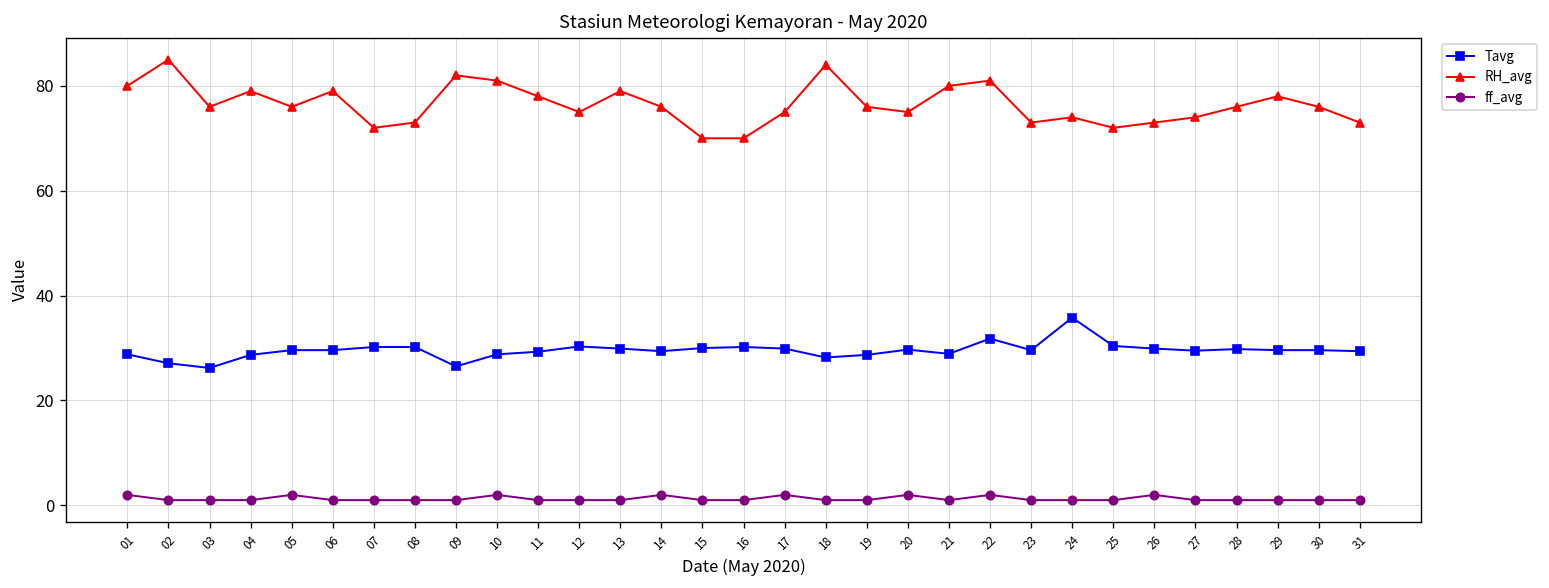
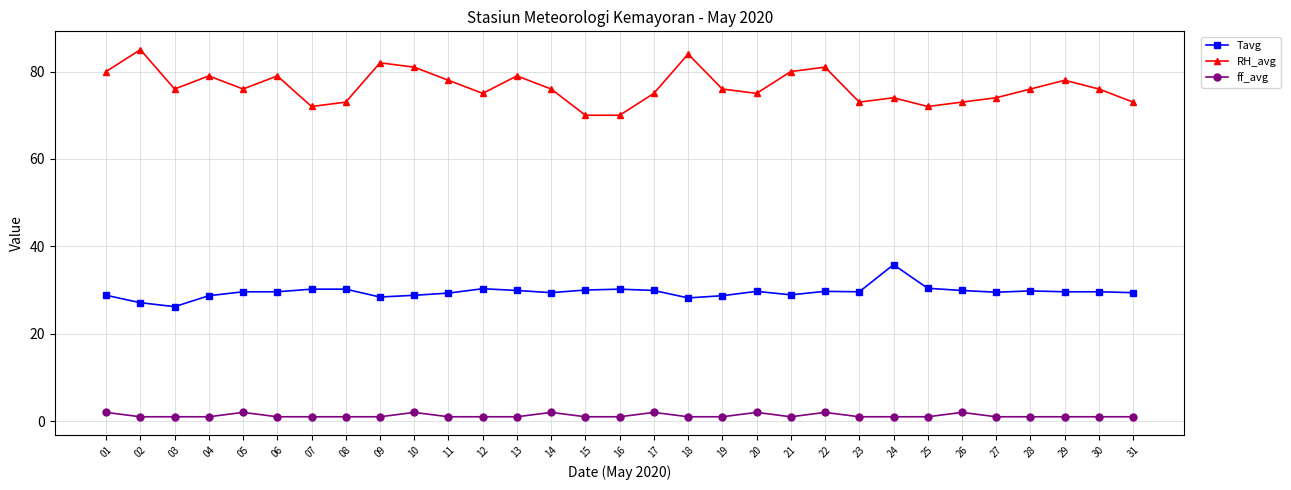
Tavg, 09: 27 -> 28
Tavg, 22: 32 -> 30
